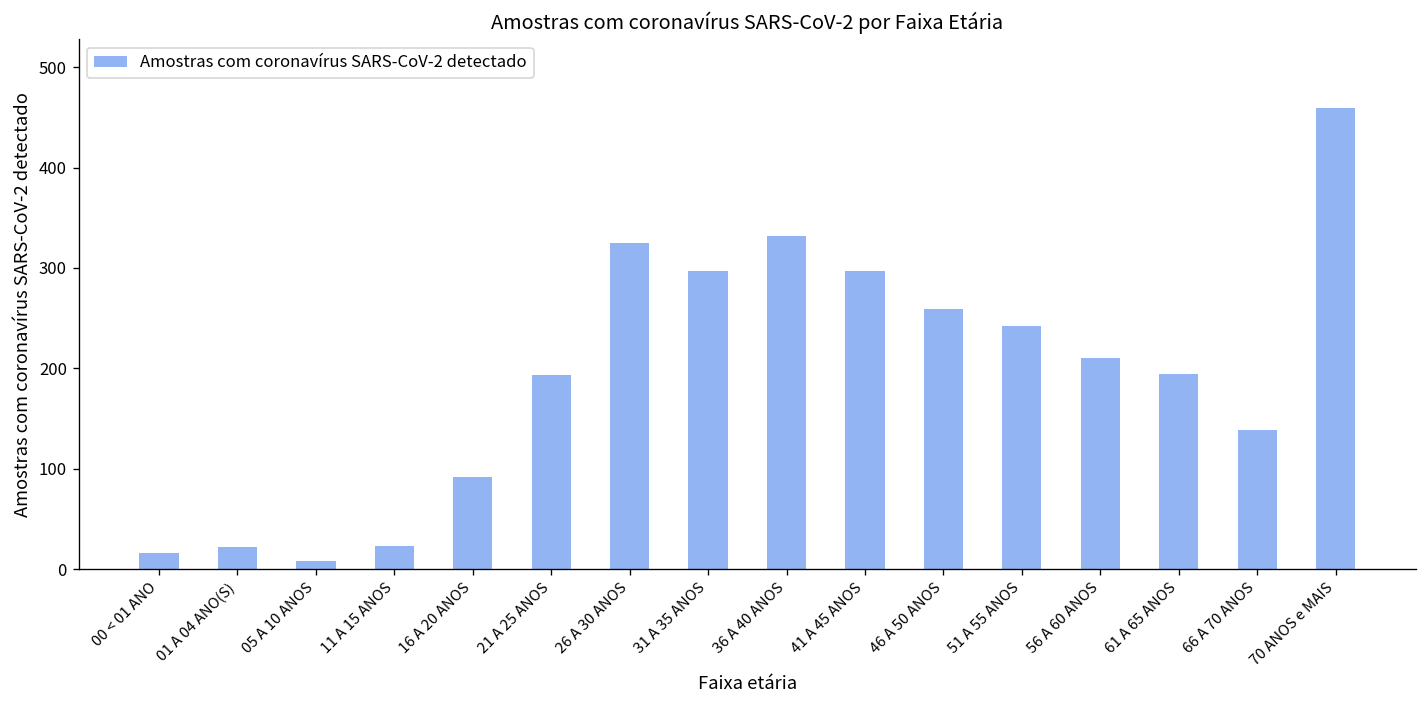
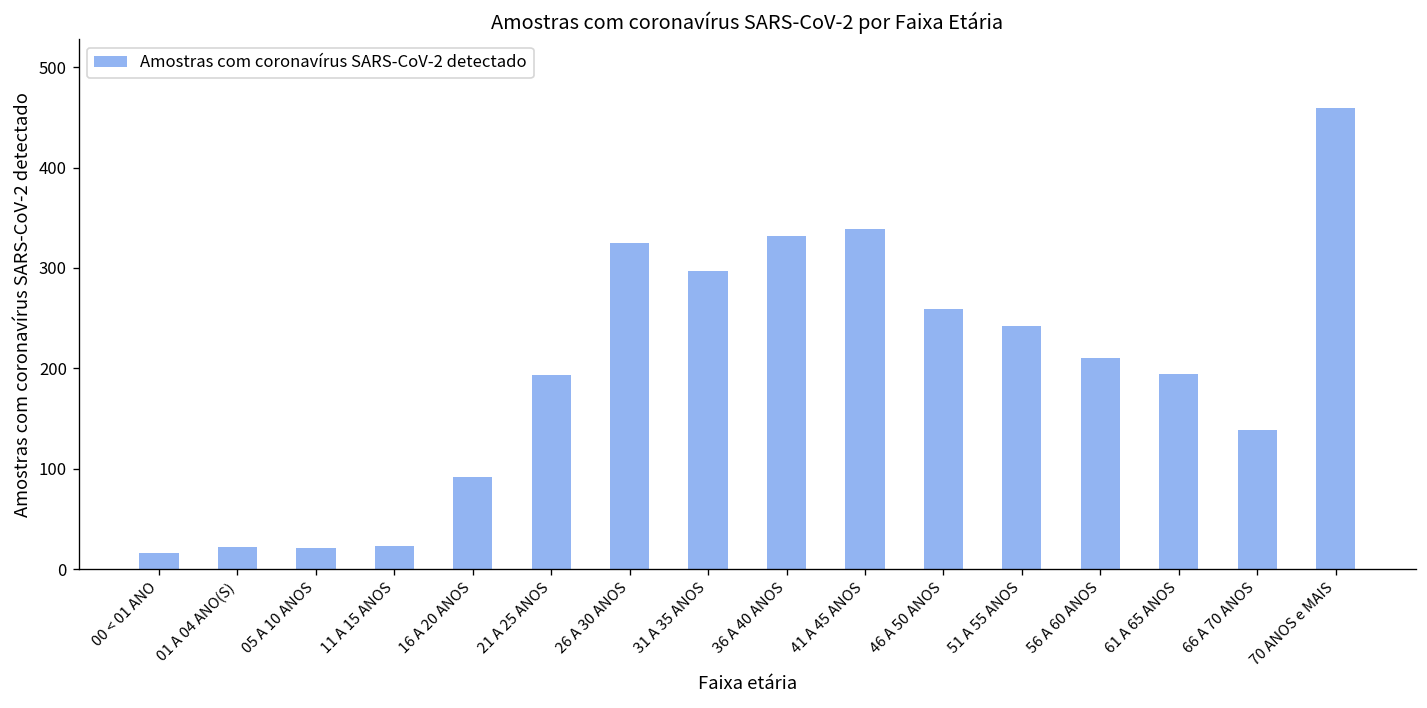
05 A 10 ANOS: 10 -> 20
41 A 45 ANOS: 300 -> 340
